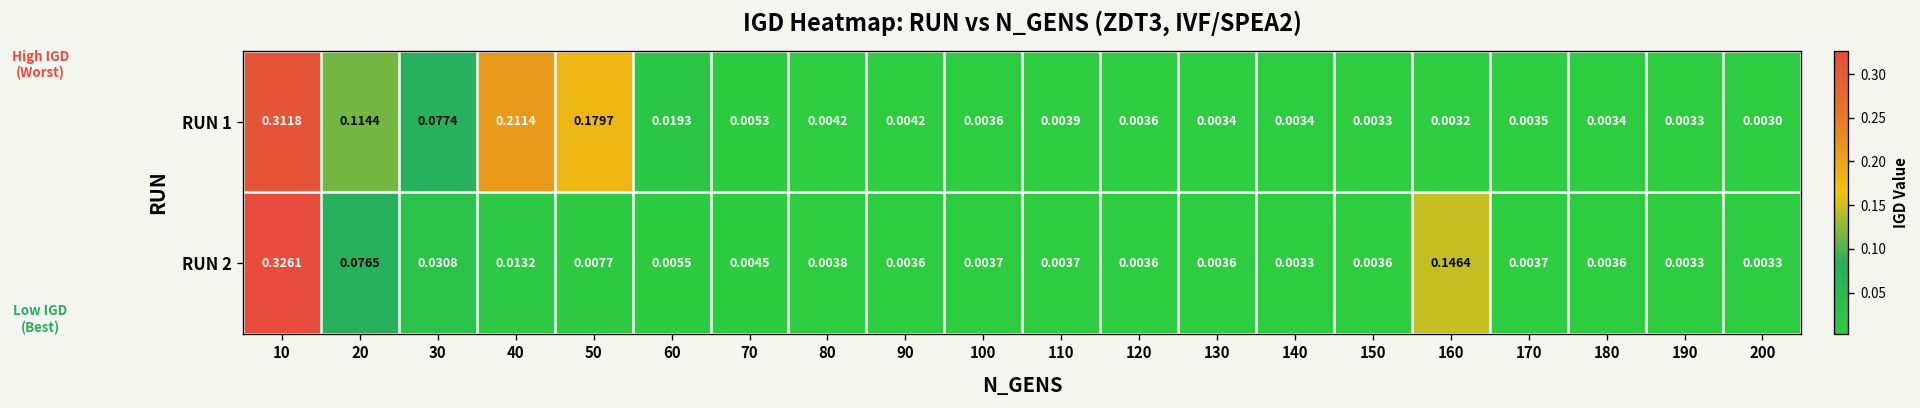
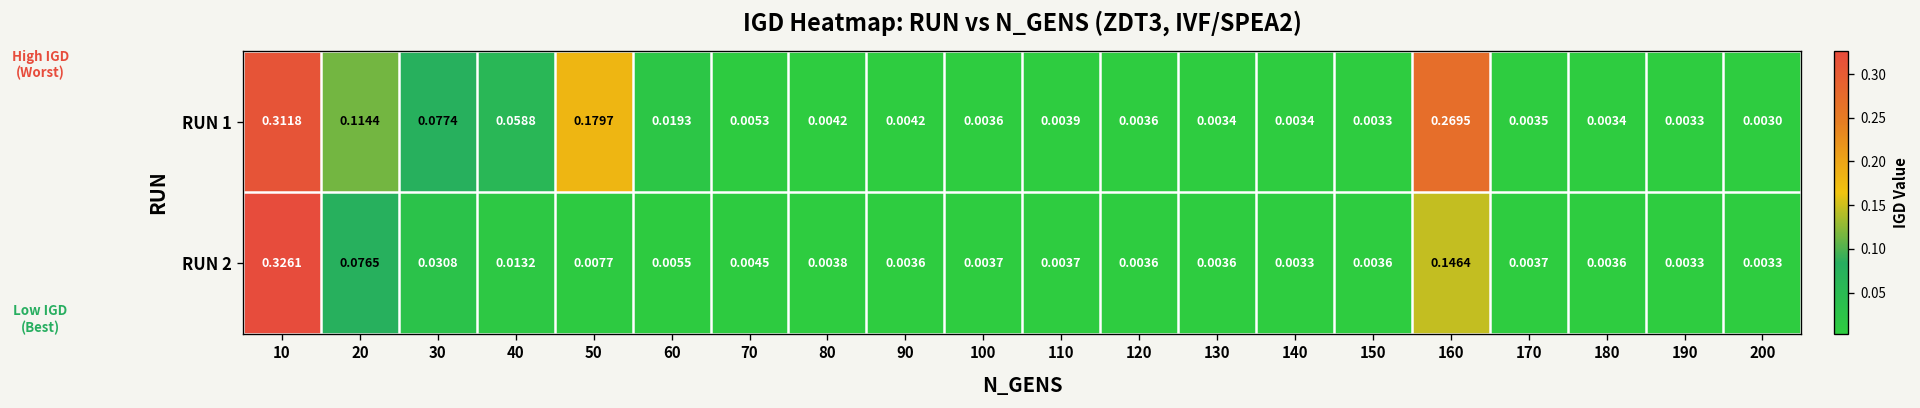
RUN 1, 40: 0.2114 -> 0.0588
RUN 1, 160: 0.0032 -> 0.2695
